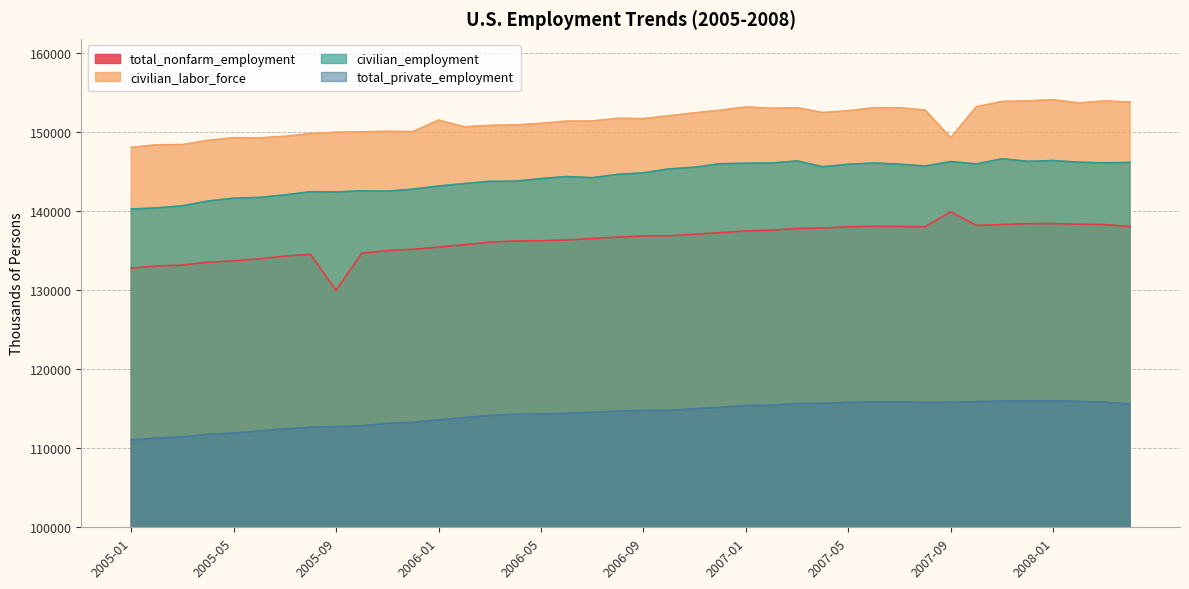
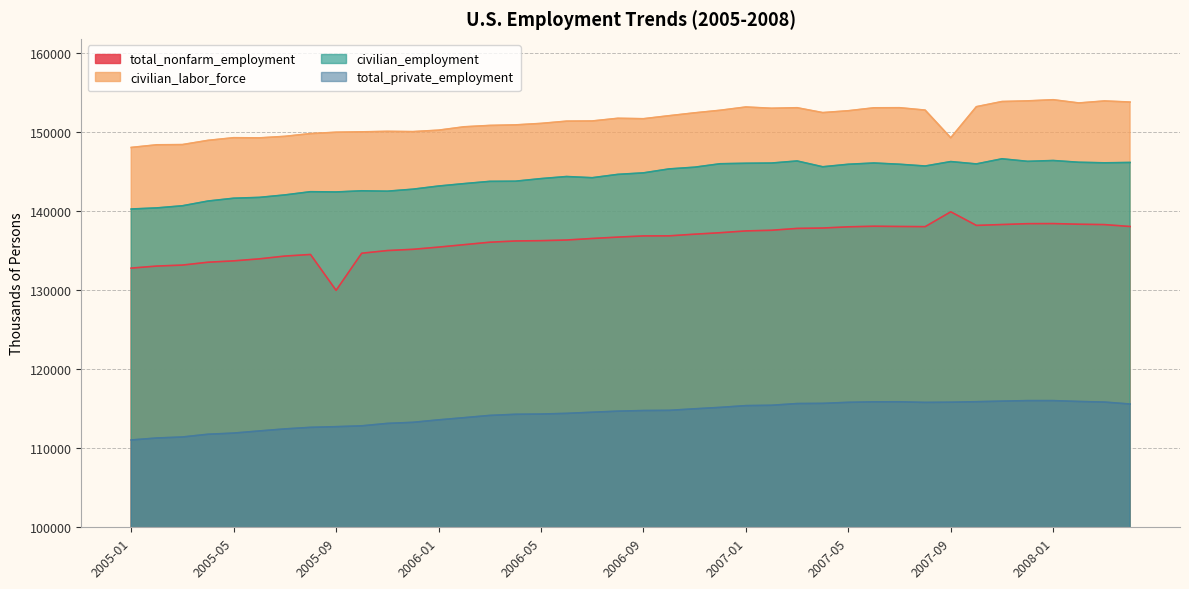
civilian_labor_force, 2006-01: 151000 -> 150000
